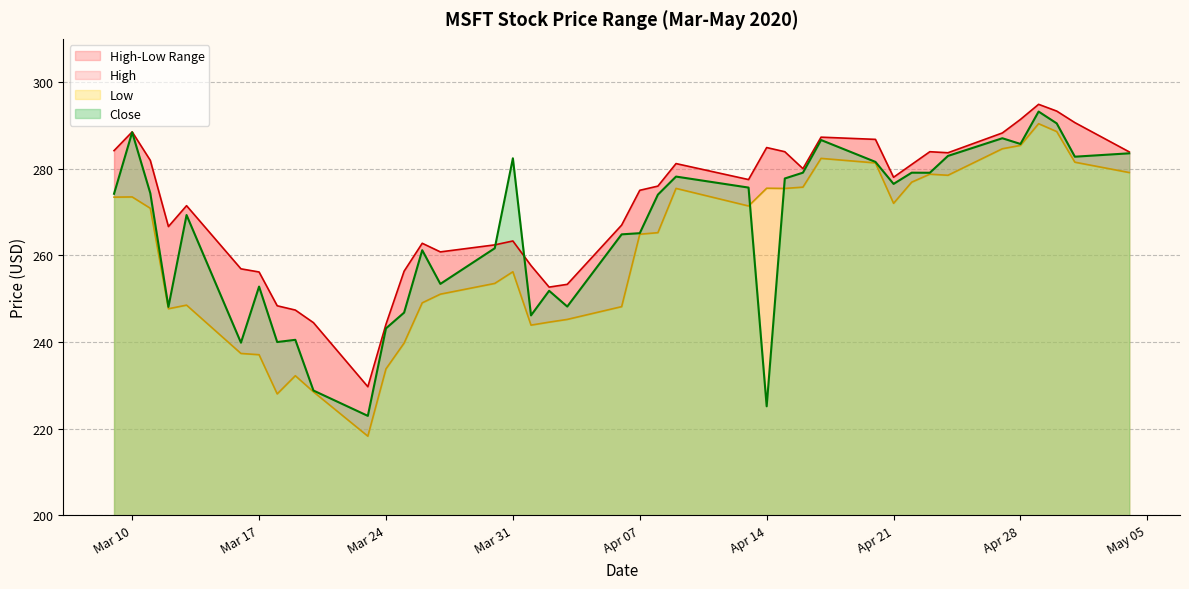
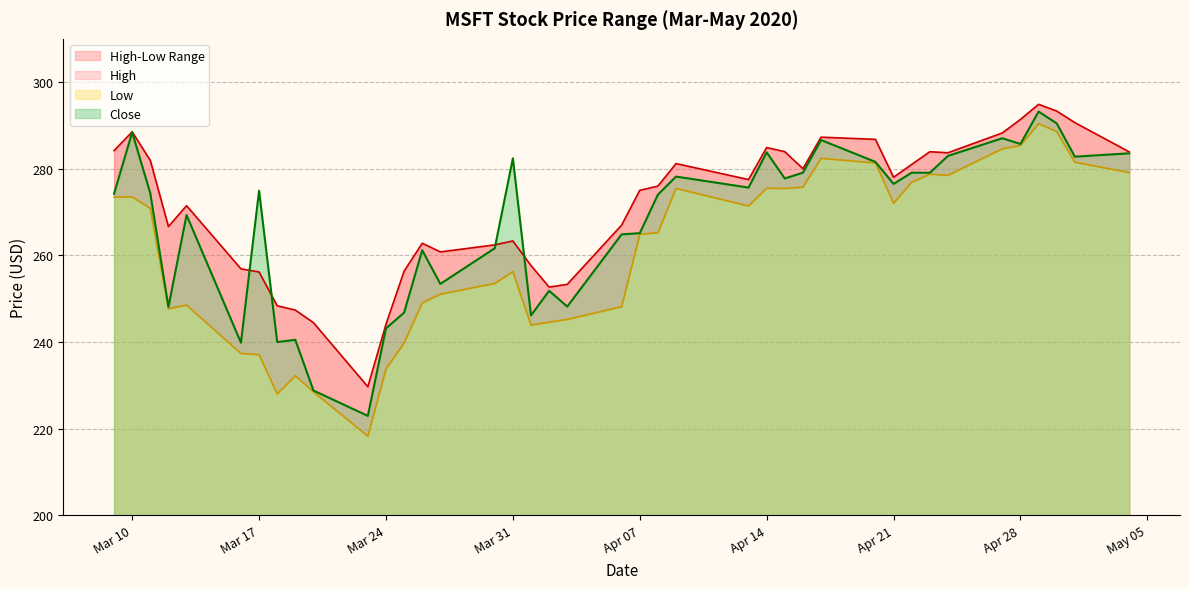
Close, Mar 17: 253 -> 275
Close, Apr 14: 225 -> 284
